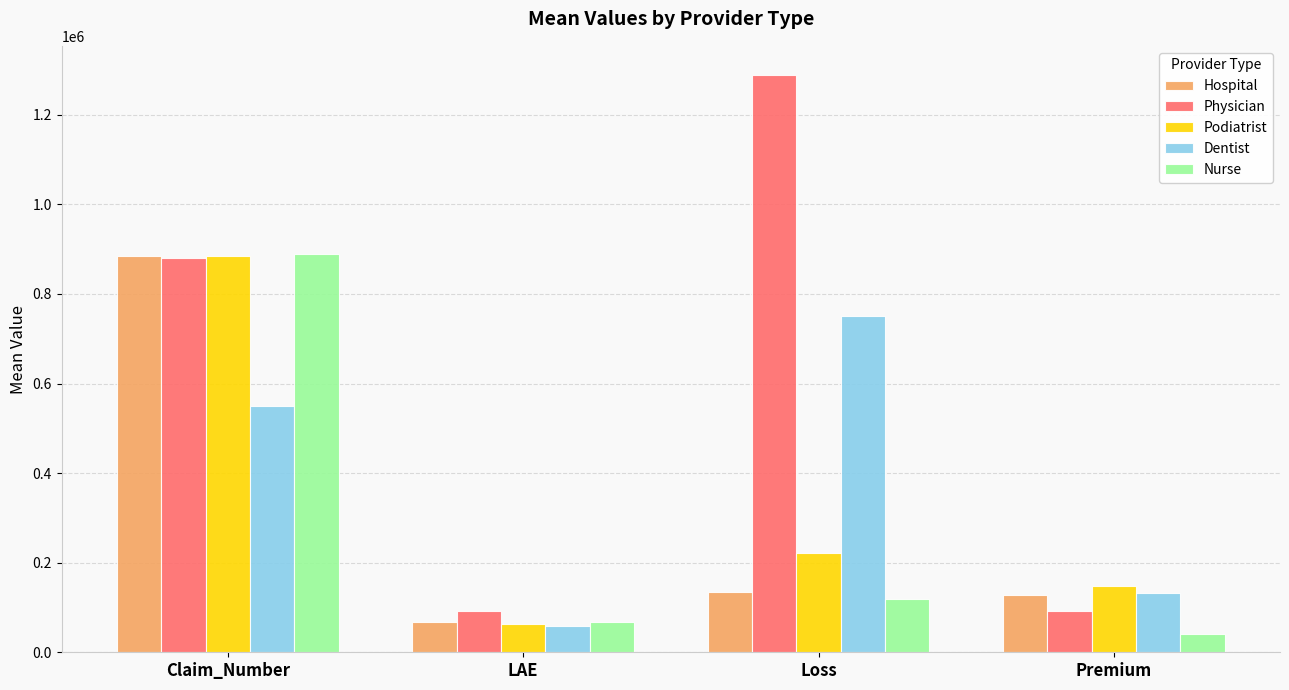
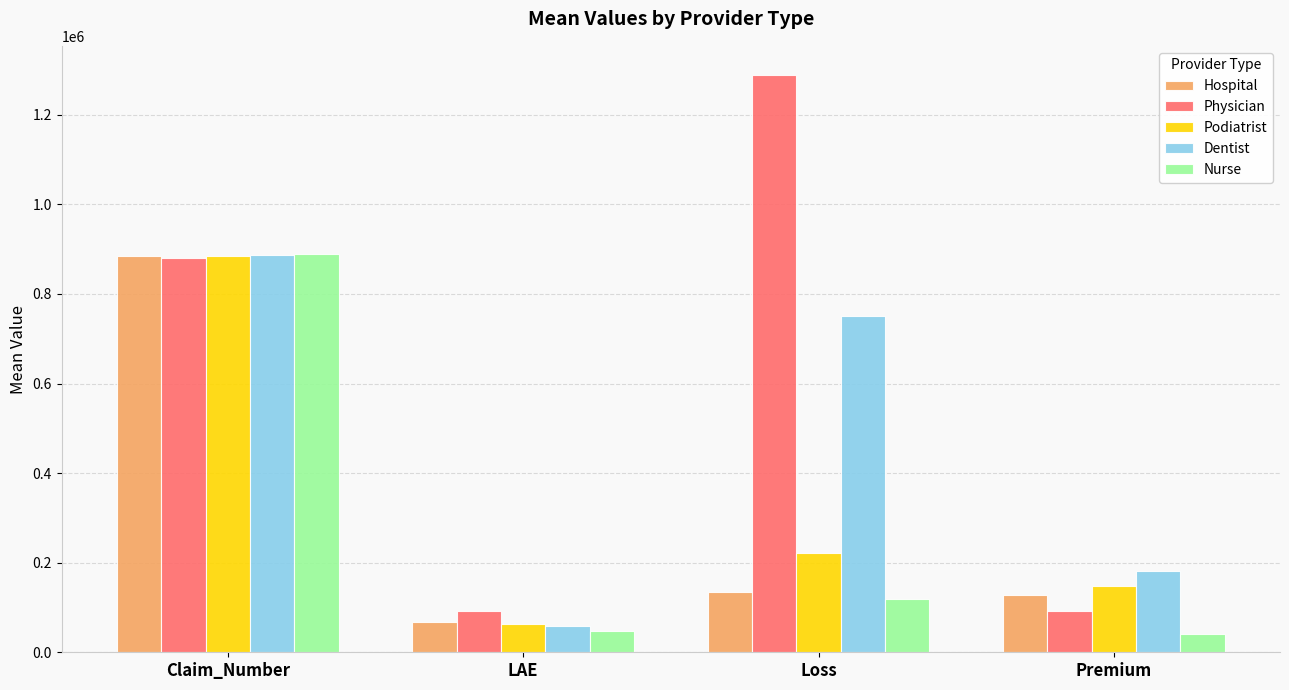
Dentist, Claim_Number: 550000 -> 890000
Nurse, LAE: 70000 -> 50000
Dentist, Premium: 130000 -> 180000
